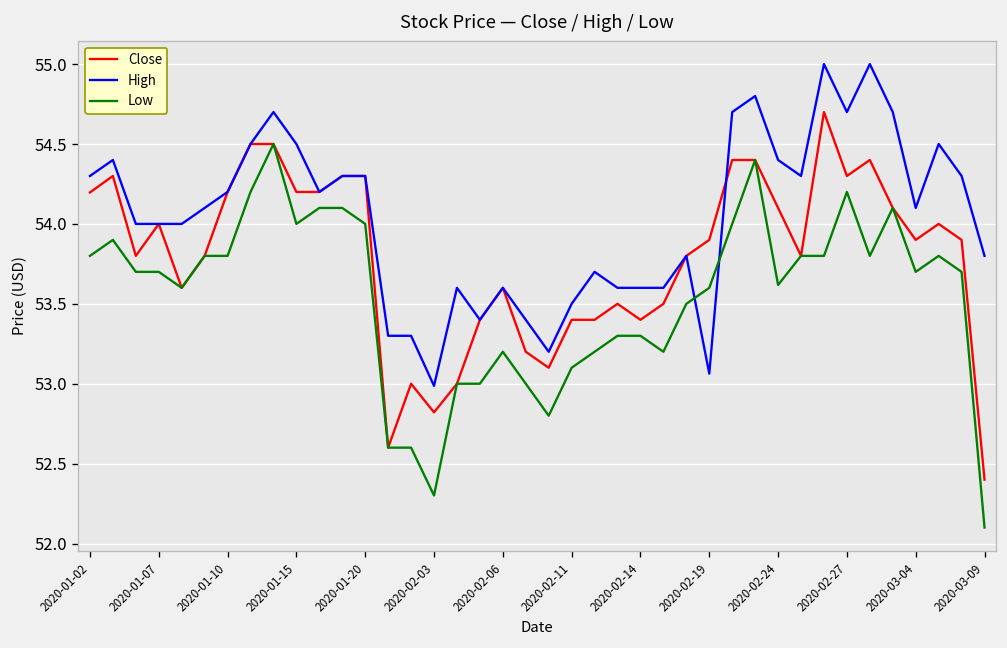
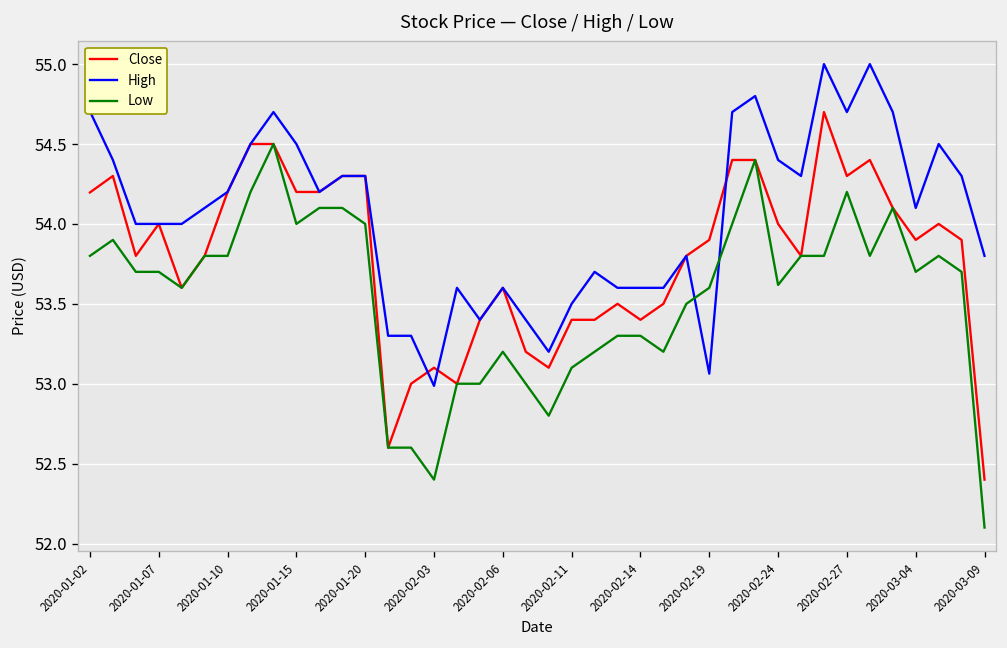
High, 2020-01-02: 54.30 -> 54.70
Close, 2020-02-03: 52.82 -> 53.10
Low, 2020-02-03: 52.30 -> 52.40
Close, 2020-02-24: 54.1 -> 54.0
